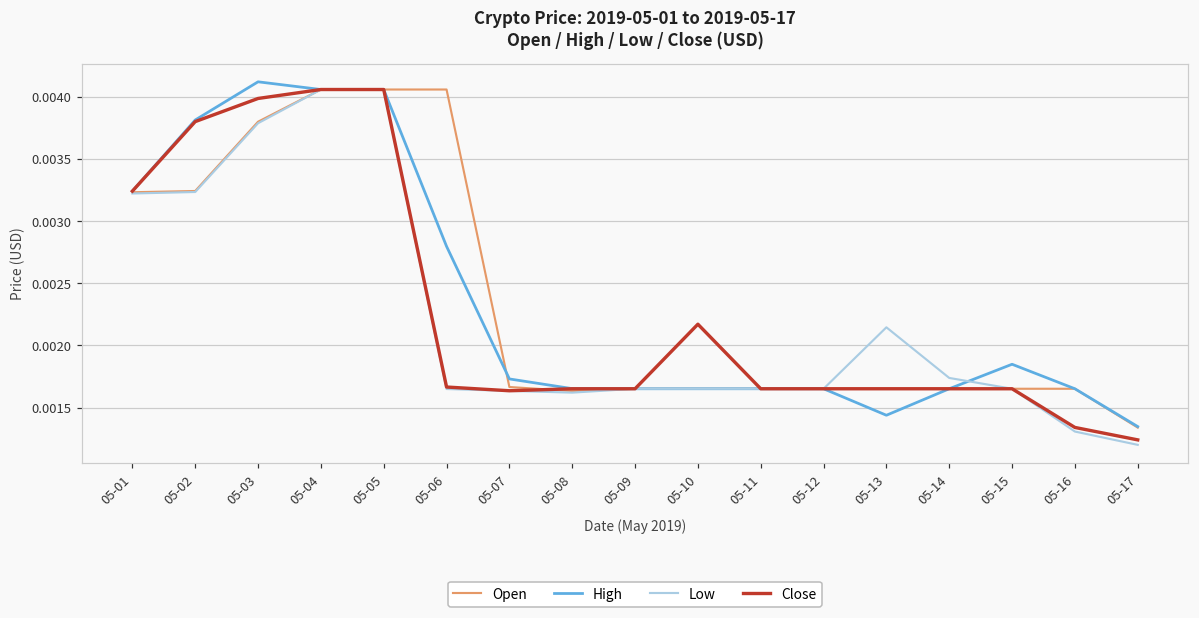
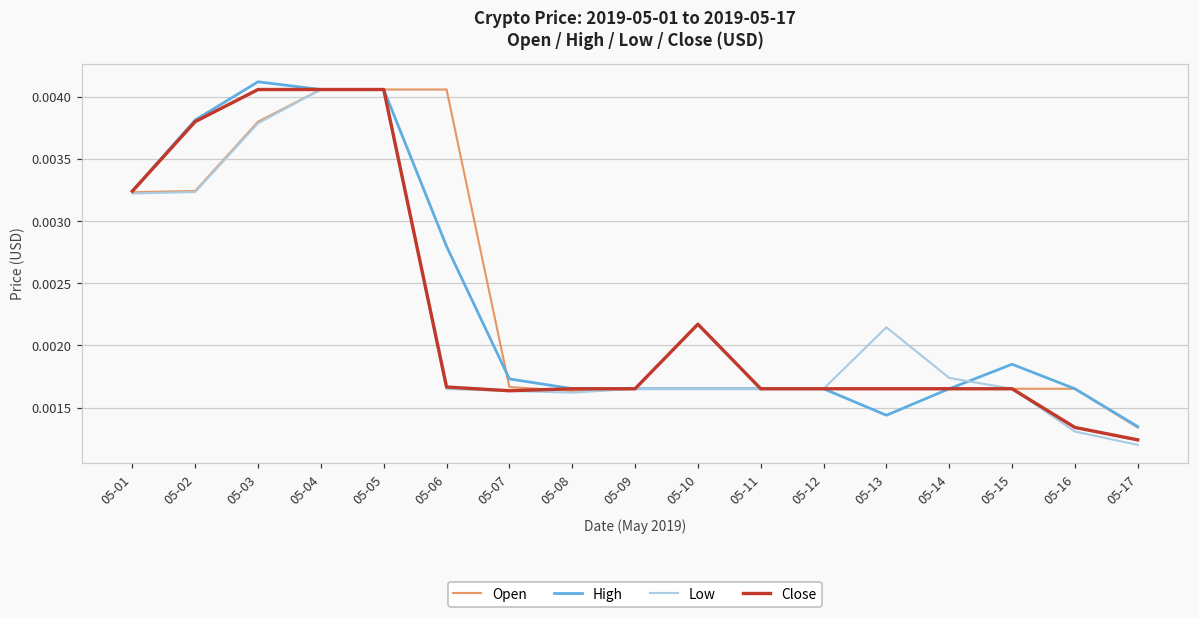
Close, 05-03: 0.00399 -> 0.00406
